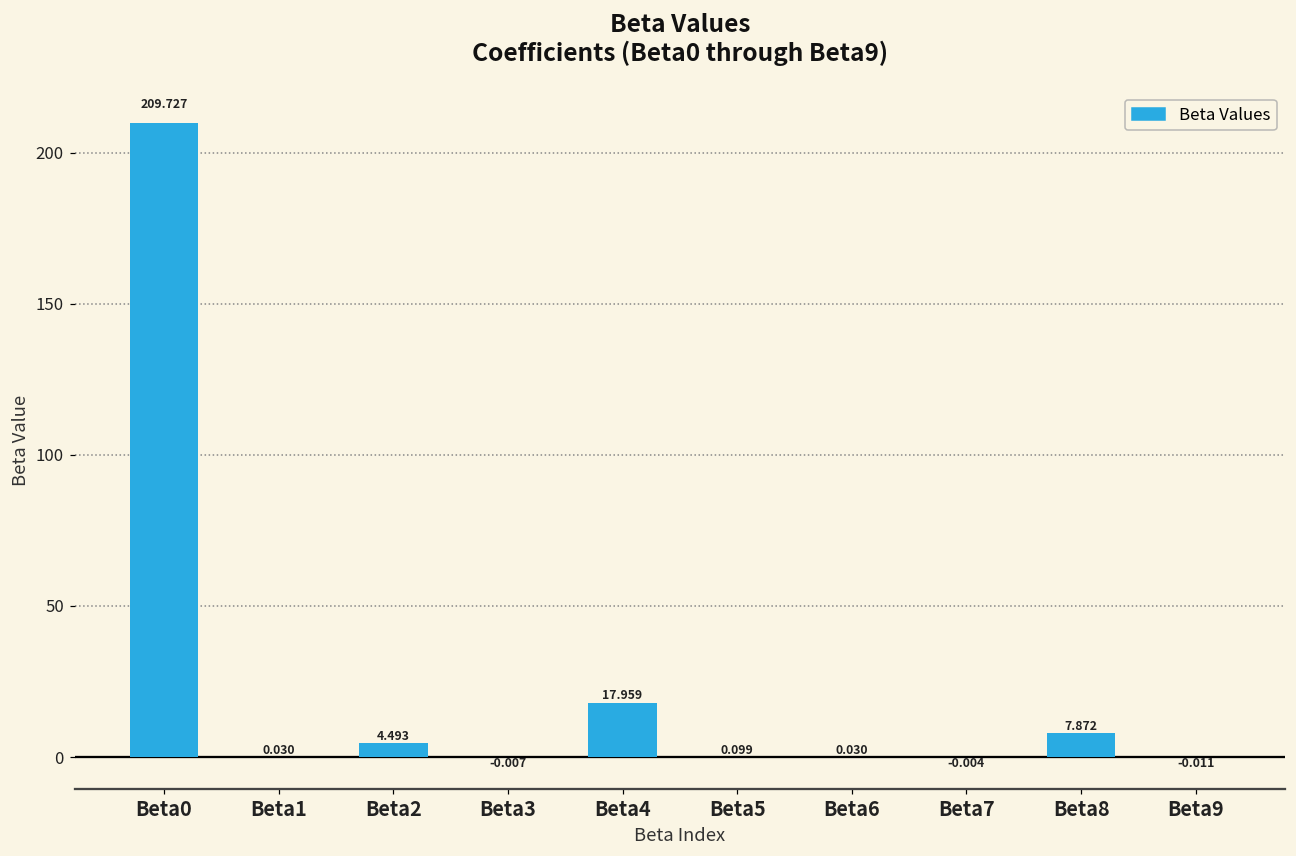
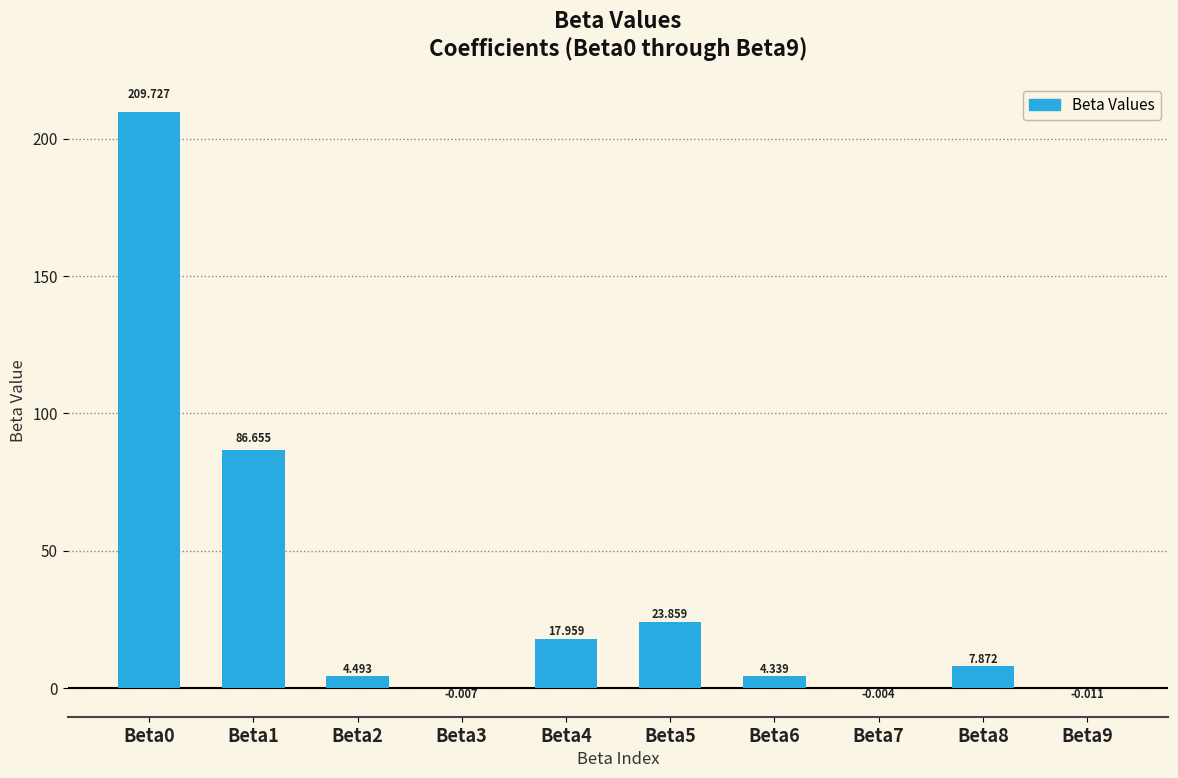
Beta1: 0.030 -> 86.655
Beta5: 0.099 -> 23.859
Beta6: 0.030 -> 4.339
